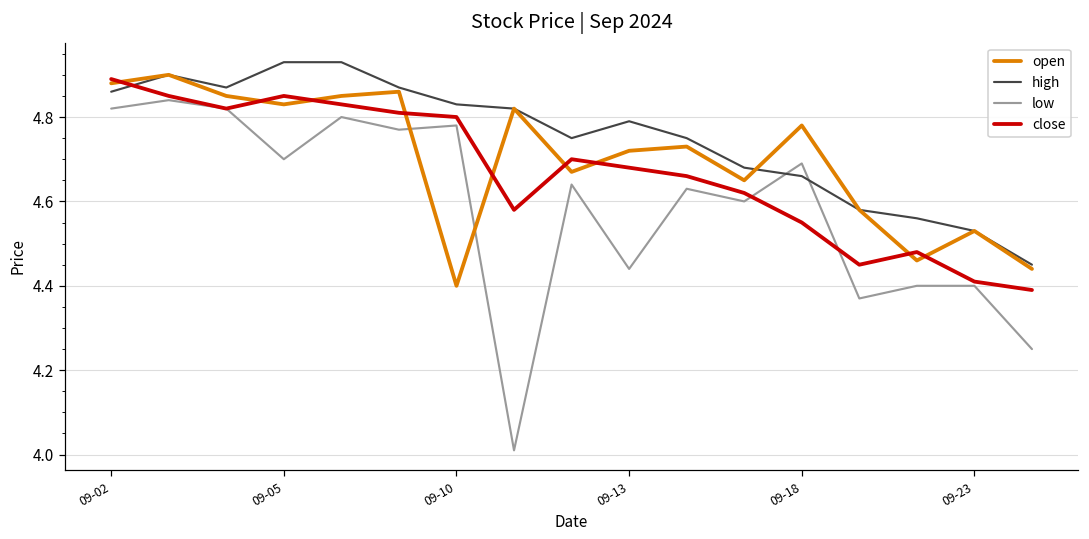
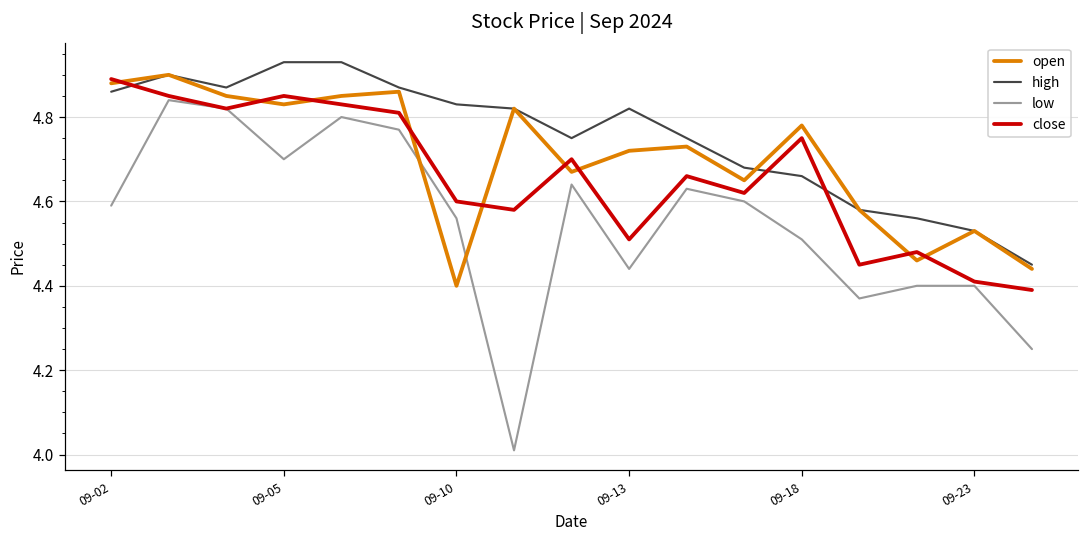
low, 09-02: 4.82 -> 4.59
low, 09-10: 4.78 -> 4.56
close, 09-10: 4.8 -> 4.6
high, 09-13: 4.79 -> 4.82
close, 09-13: 4.68 -> 4.51
low, 09-18: 4.69 -> 4.51
close, 09-18: 4.55 -> 4.75
